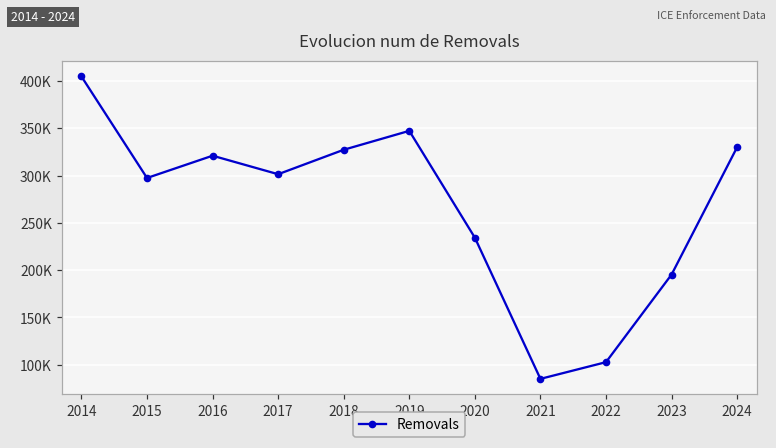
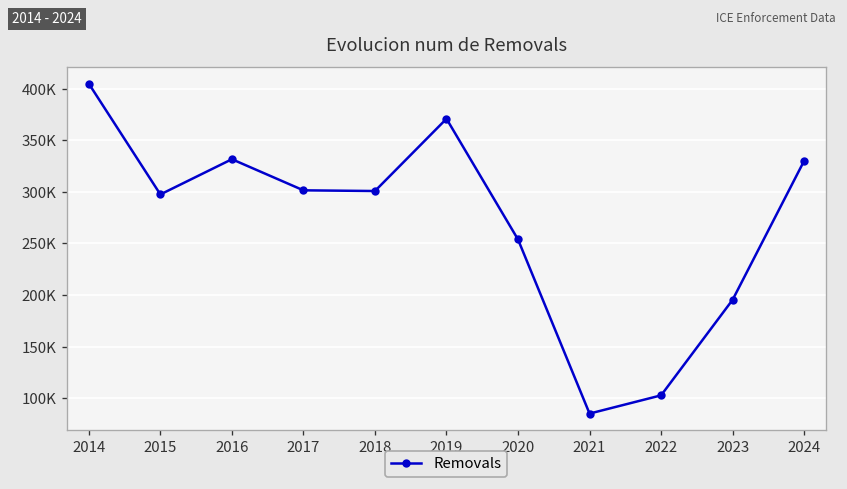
2016: 320000 -> 330000
2018: 330000 -> 300000
2019: 350000 -> 370000
2020: 230000 -> 250000
